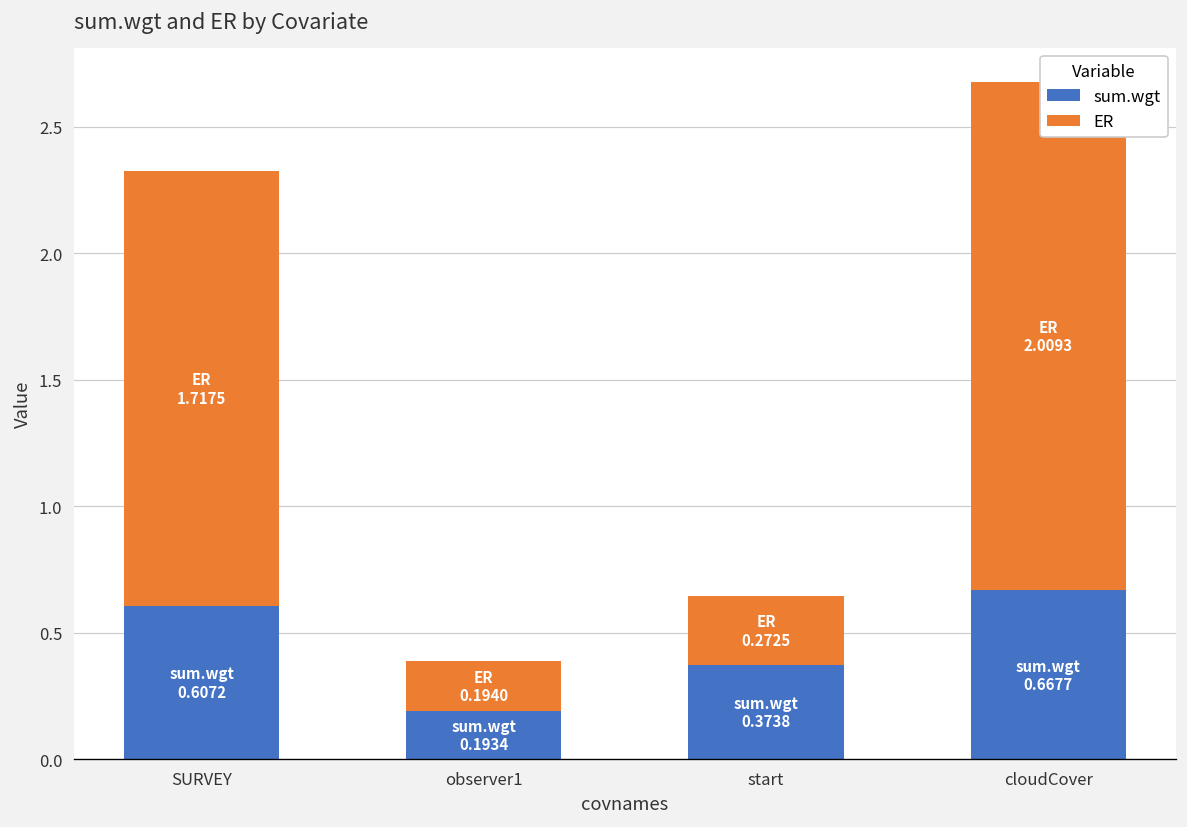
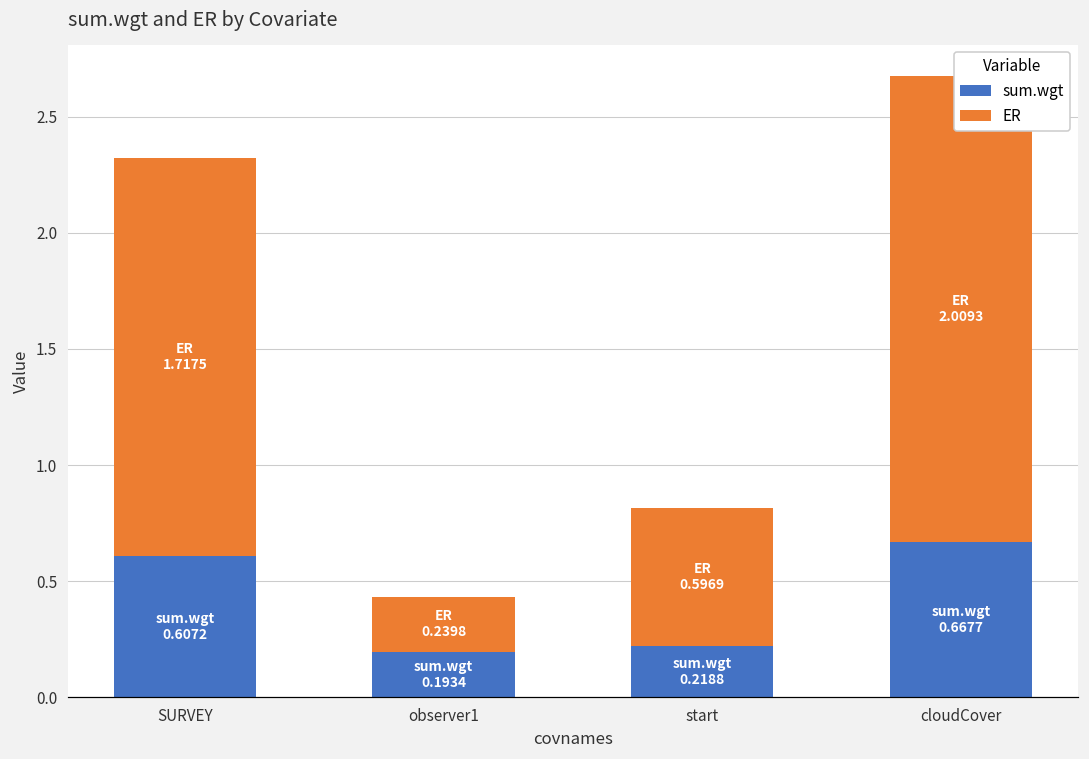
ER, observer1: 0.1940 -> 0.2398
sum.wgt, start: 0.3738 -> 0.2188
ER, start: 0.2725 -> 0.5969
